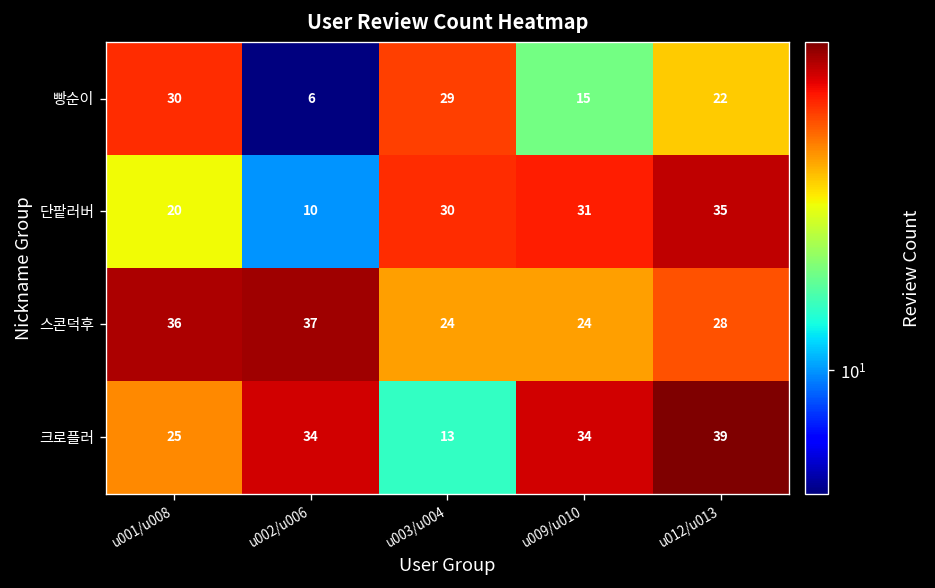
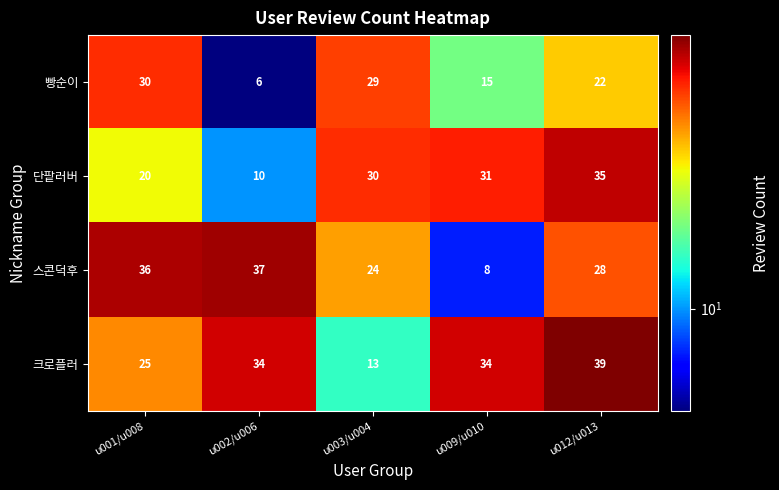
스콘덕후, u009/u010: 24 -> 8
